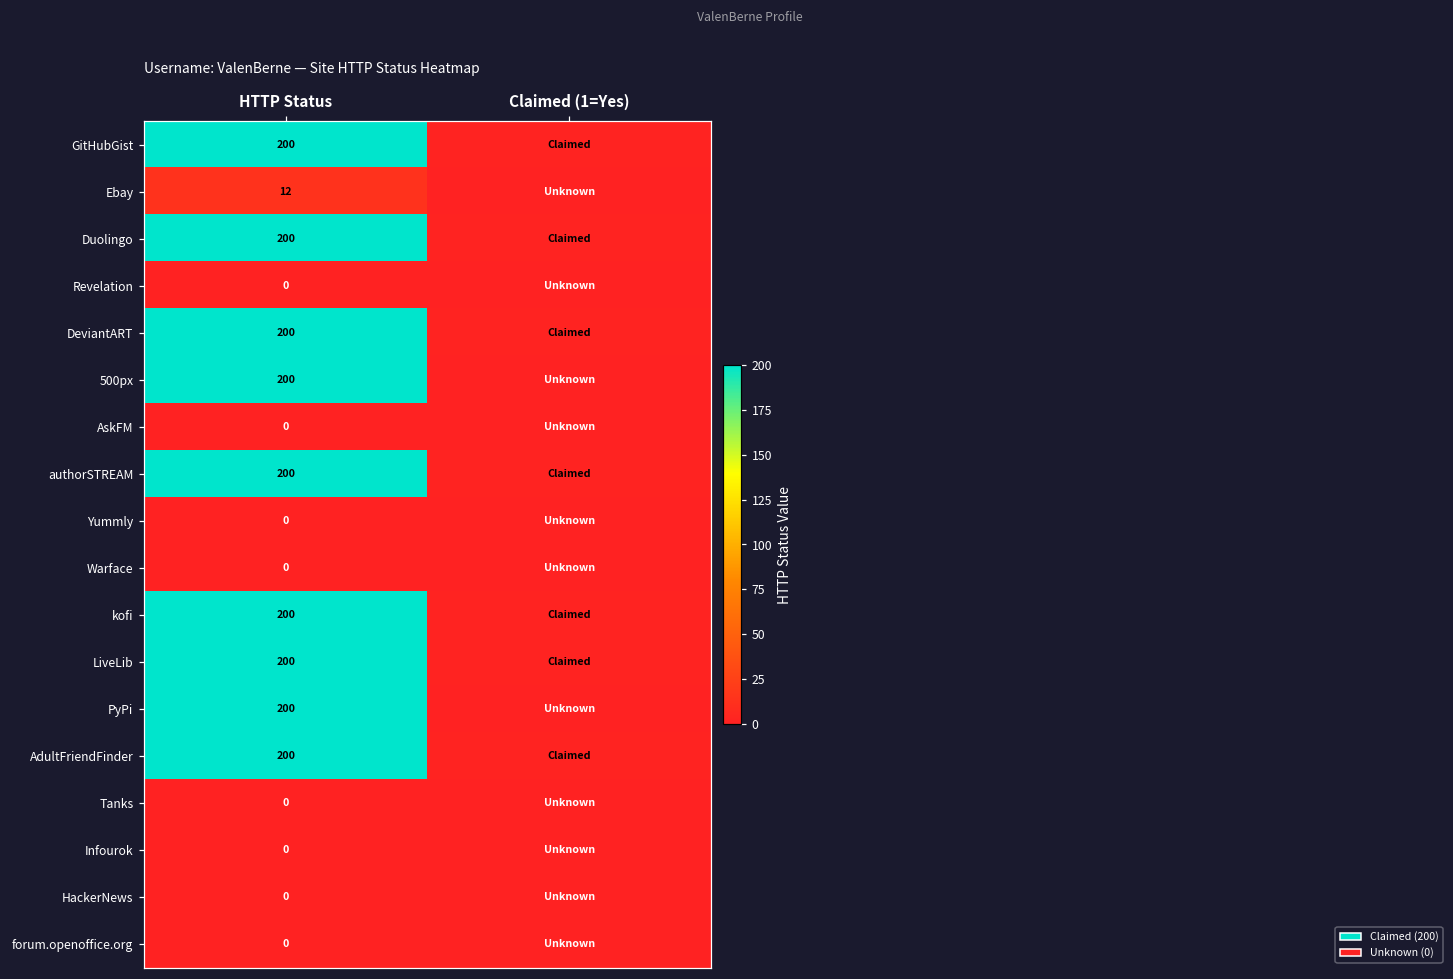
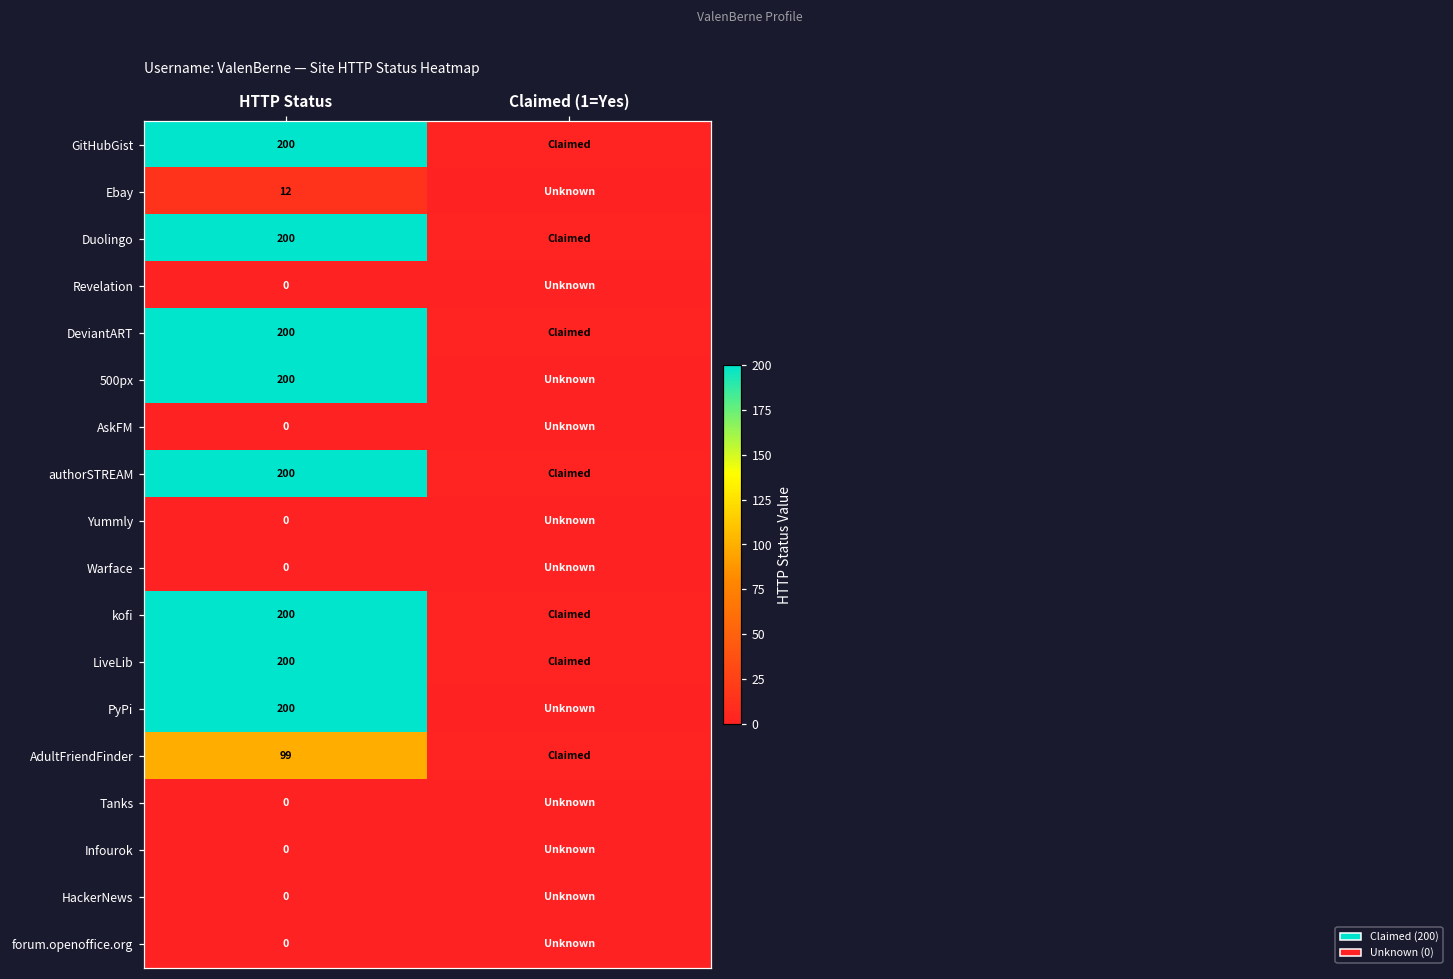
AdultFriendFinder, HTTP Status: 200 -> 99
